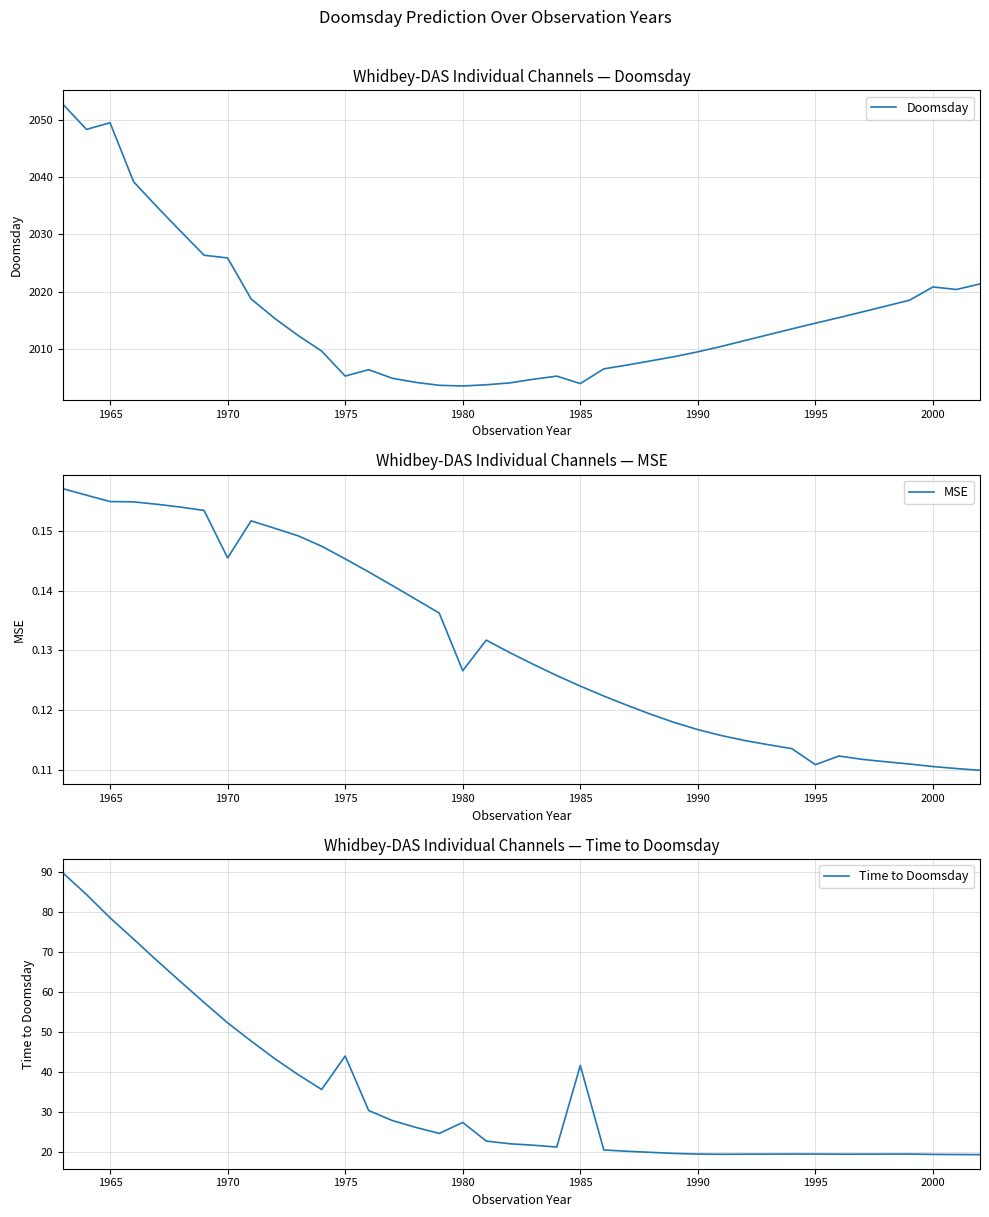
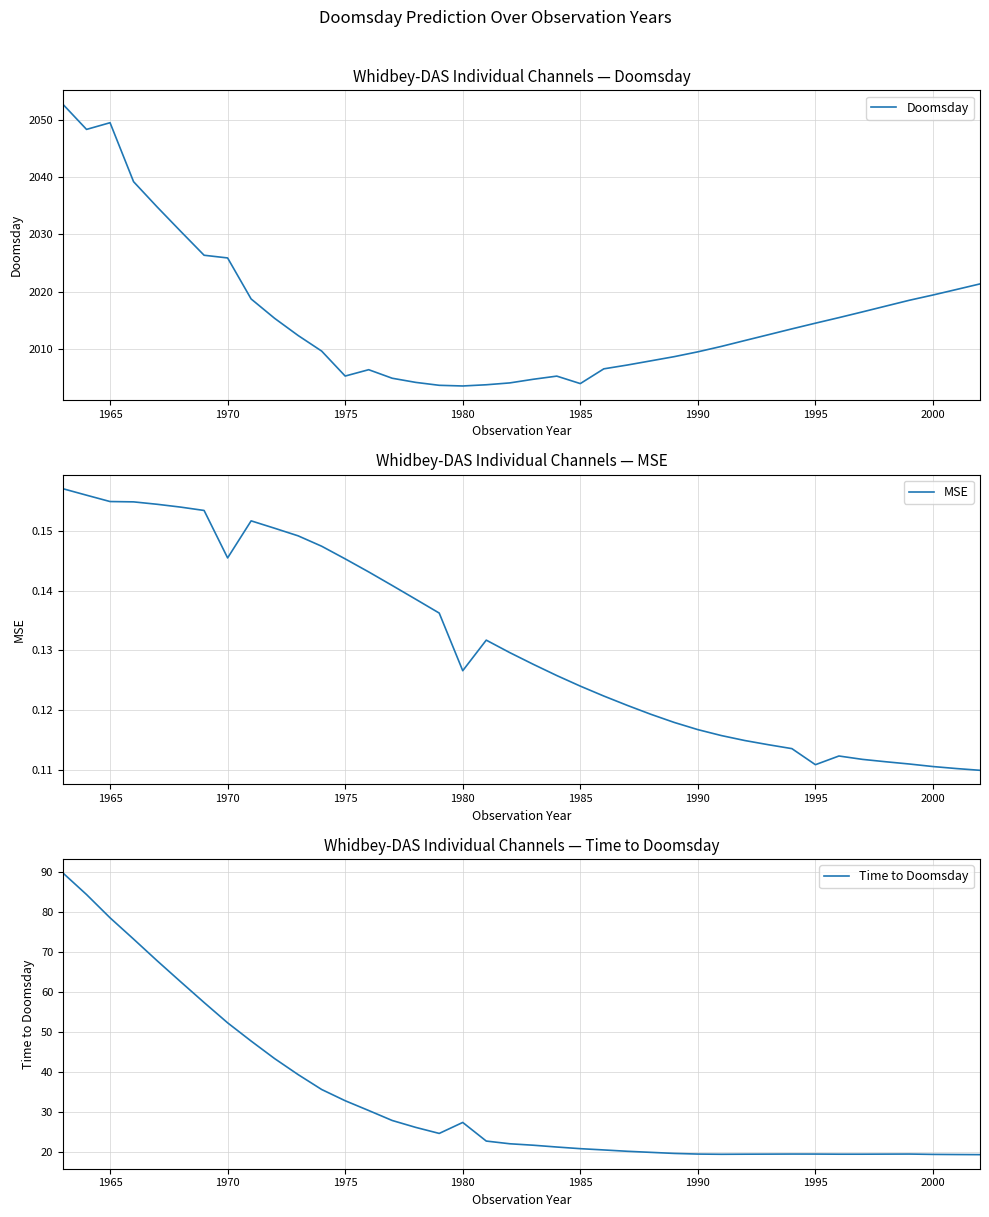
Whidbey-DAS Individual Channels — Doomsday, 2000: 2021 -> 2019
Whidbey-DAS Individual Channels — Time to Doomsday, 1975: 44 -> 33
Whidbey-DAS Individual Channels — Time to Doomsday, 1985: 42 -> 21
